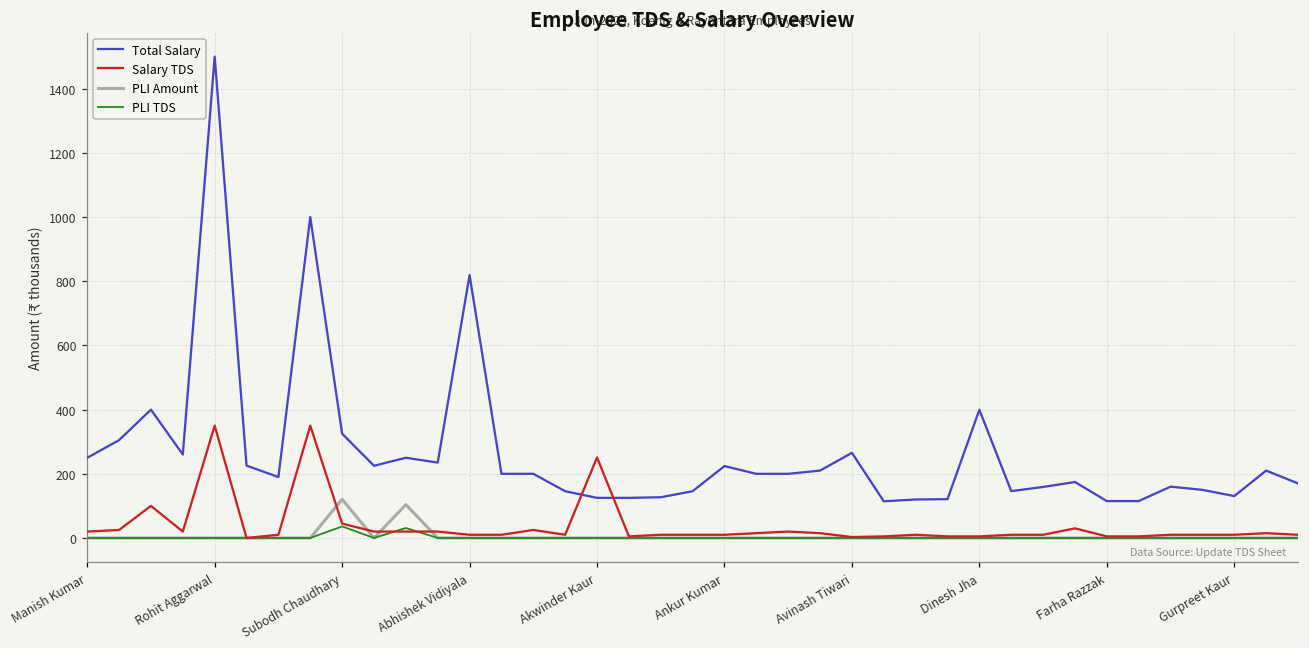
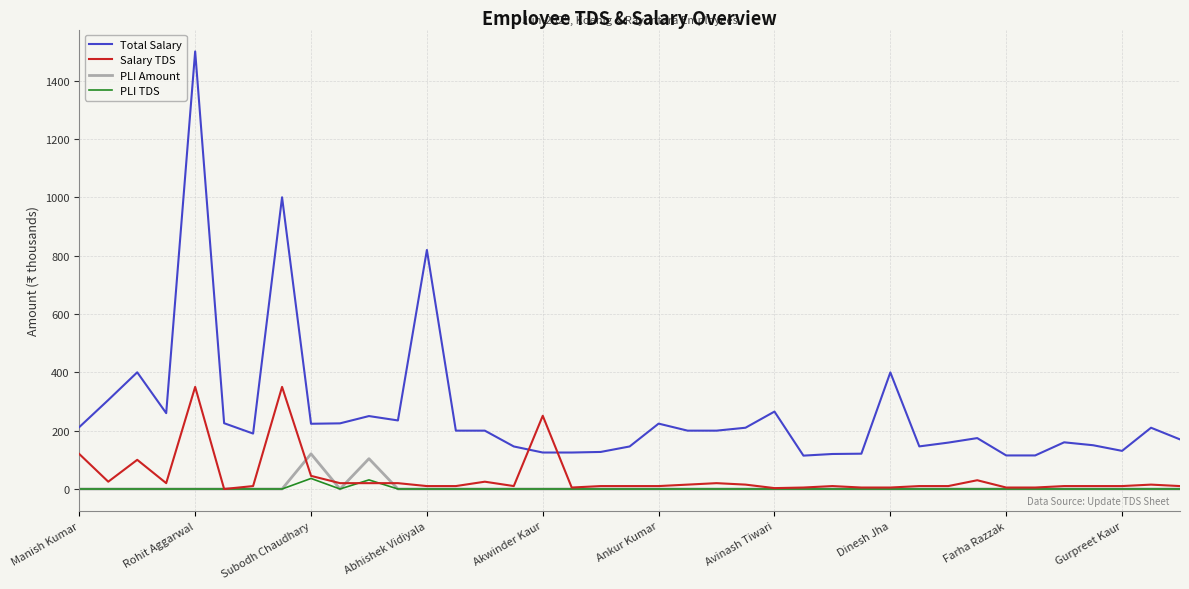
Total Salary, Manish Kumar: 250 -> 210
Salary TDS, Manish Kumar: 20 -> 120
Total Salary, Subodh Chaudhary: 330 -> 220
